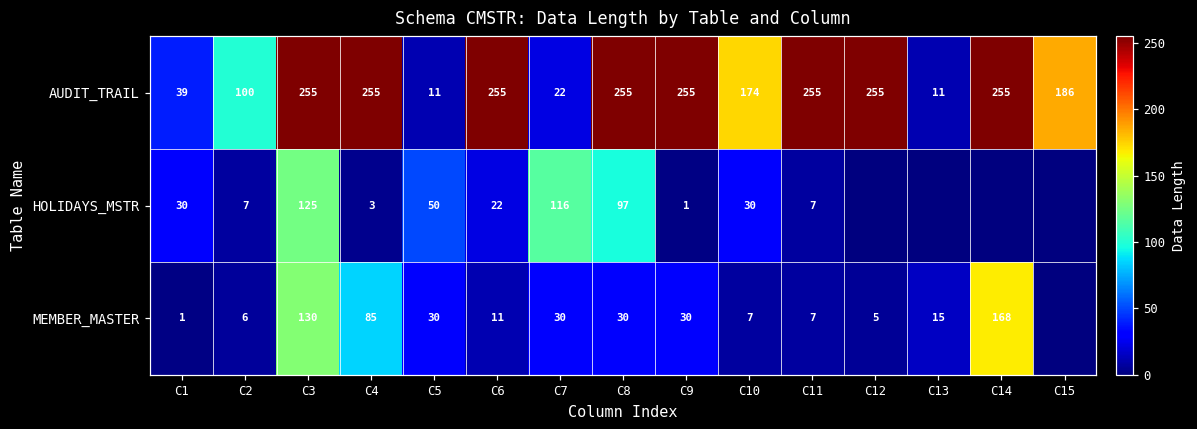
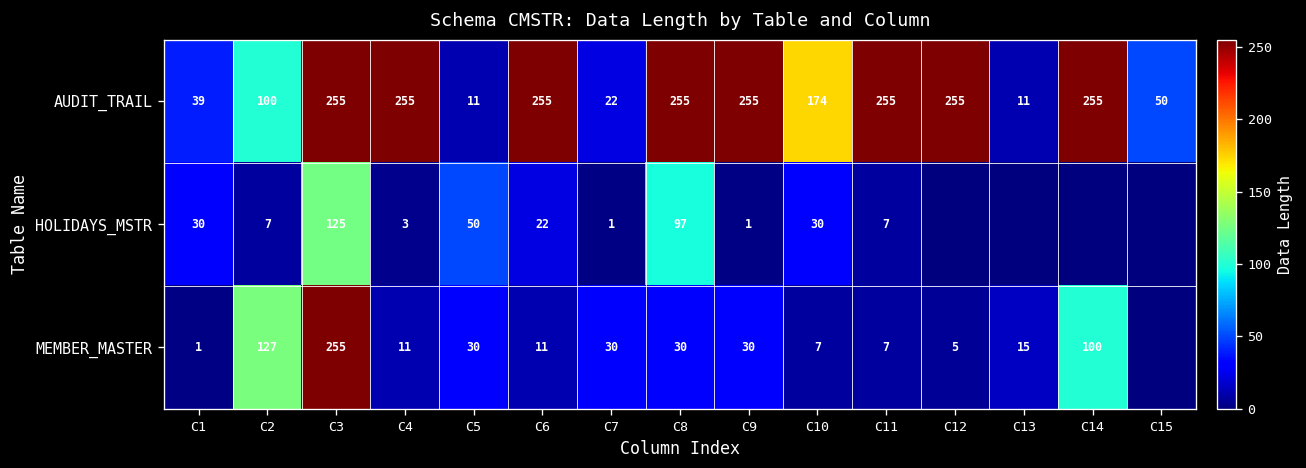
AUDIT_TRAIL, C15: 186 -> 50
HOLIDAYS_MSTR, C7: 116 -> 1
MEMBER_MASTER, C2: 6 -> 127
MEMBER_MASTER, C3: 130 -> 255
MEMBER_MASTER, C4: 85 -> 11
MEMBER_MASTER, C14: 168 -> 100
